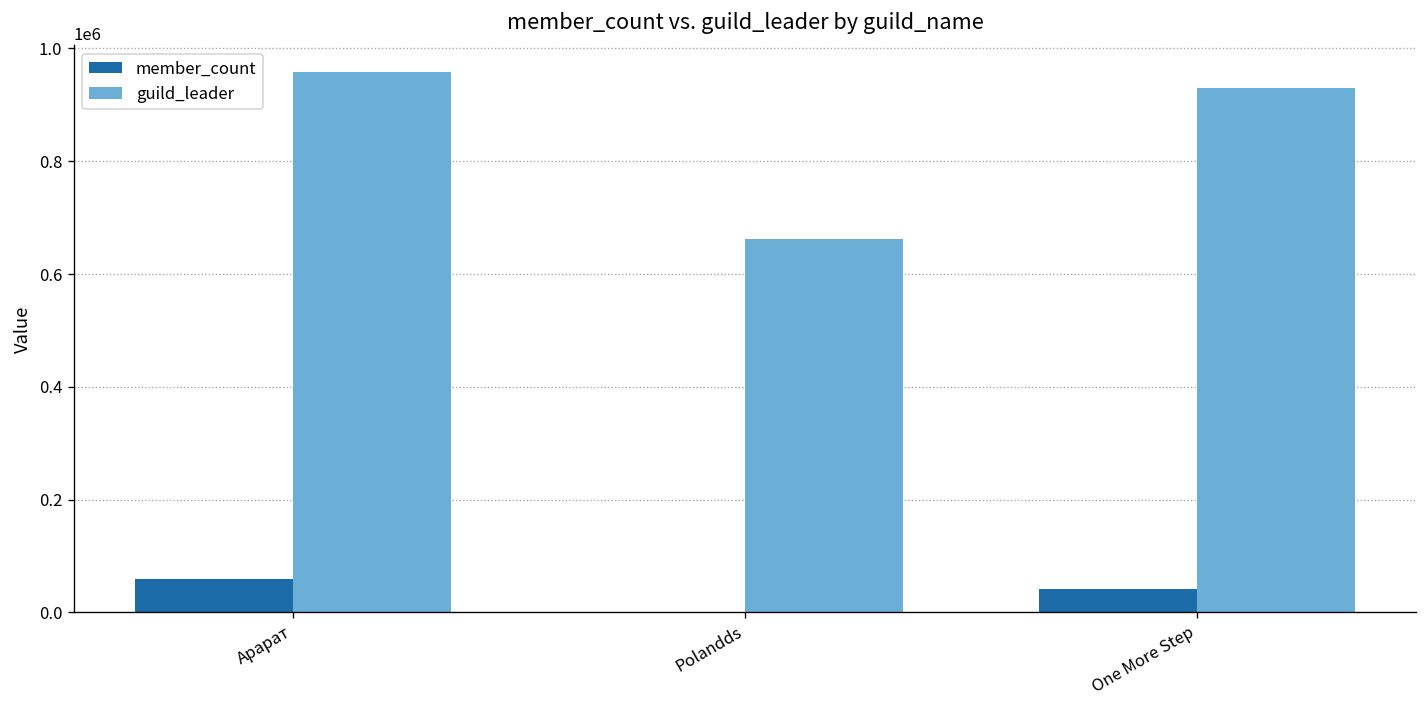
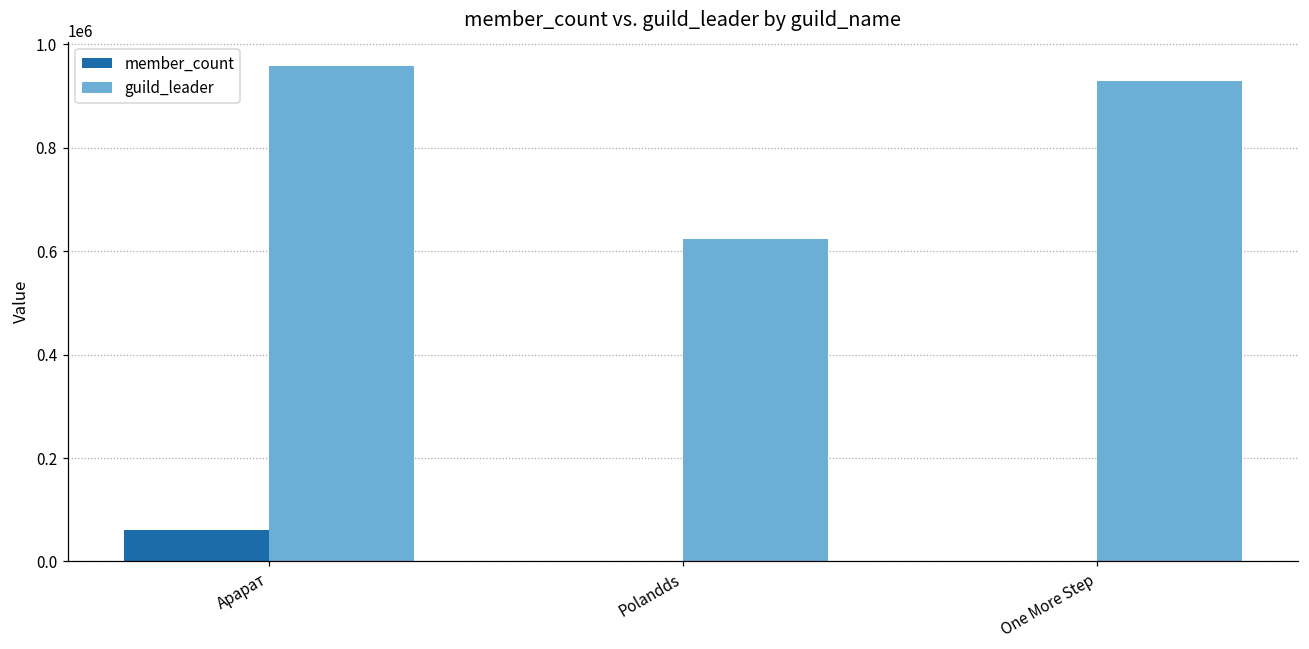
guild_leader, Polandds: 660000 -> 620000
member_count, One More Step: 40000 -> 0
